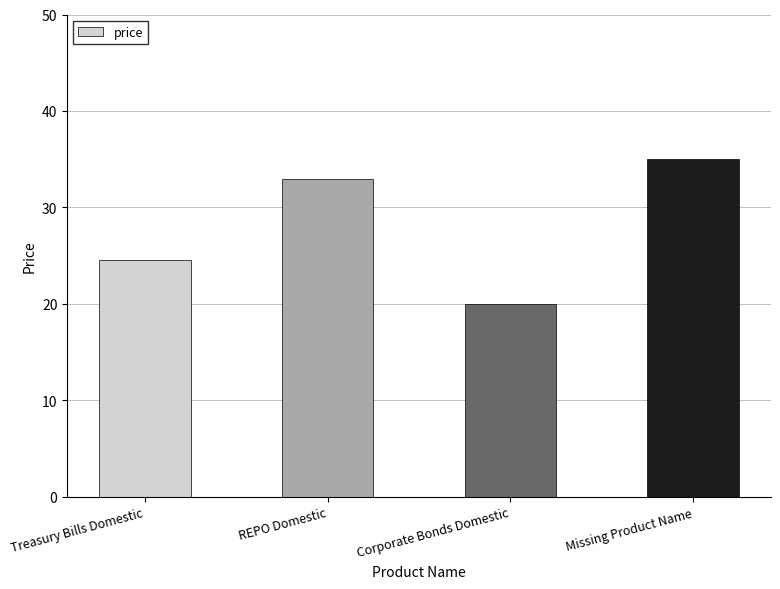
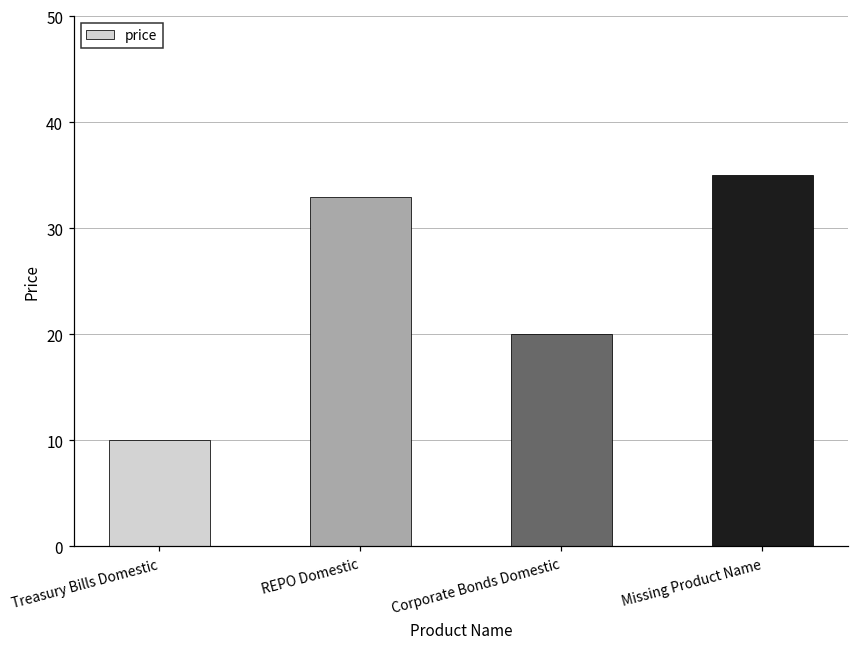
Treasury Bills Domestic: 25 -> 10
